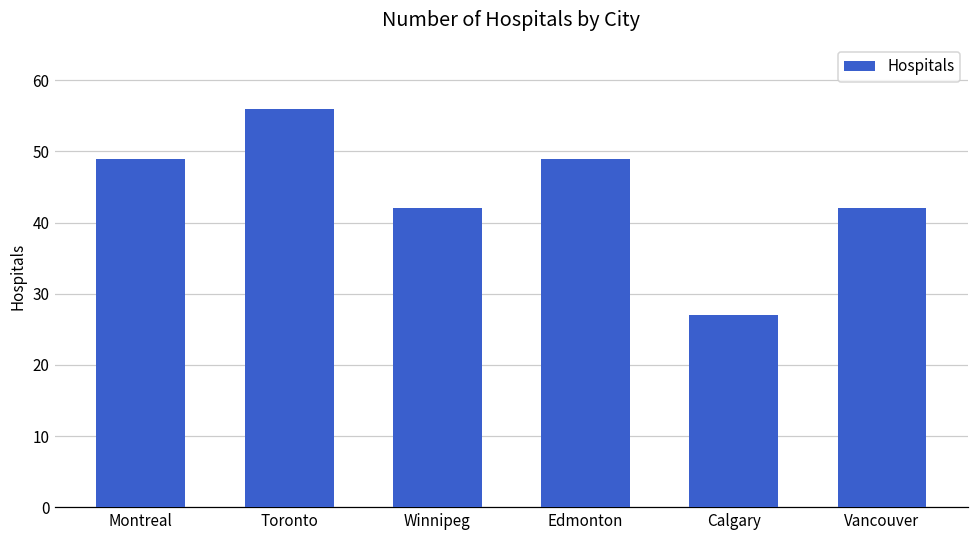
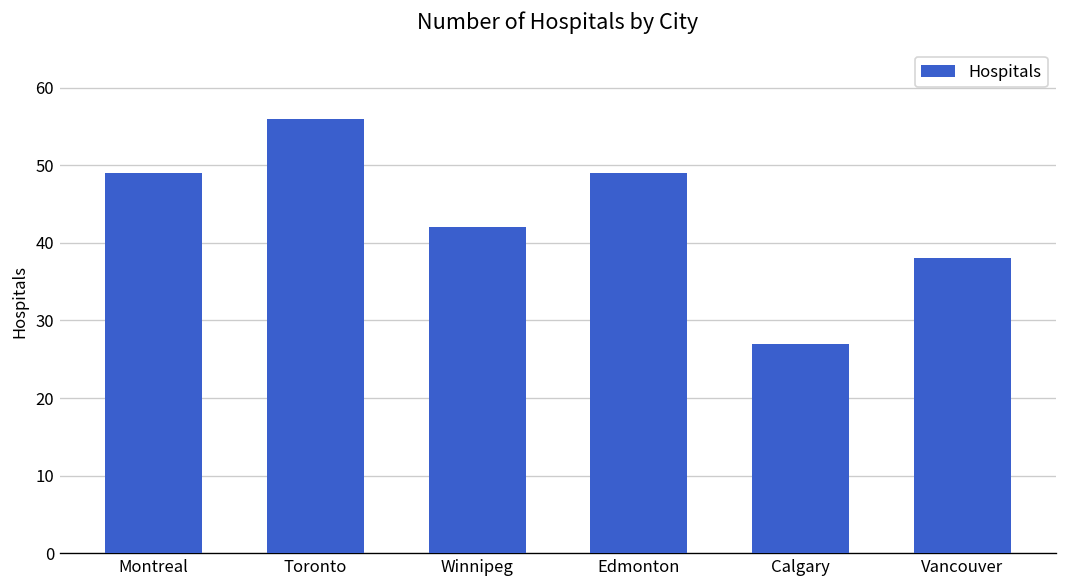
Vancouver: 42 -> 38
